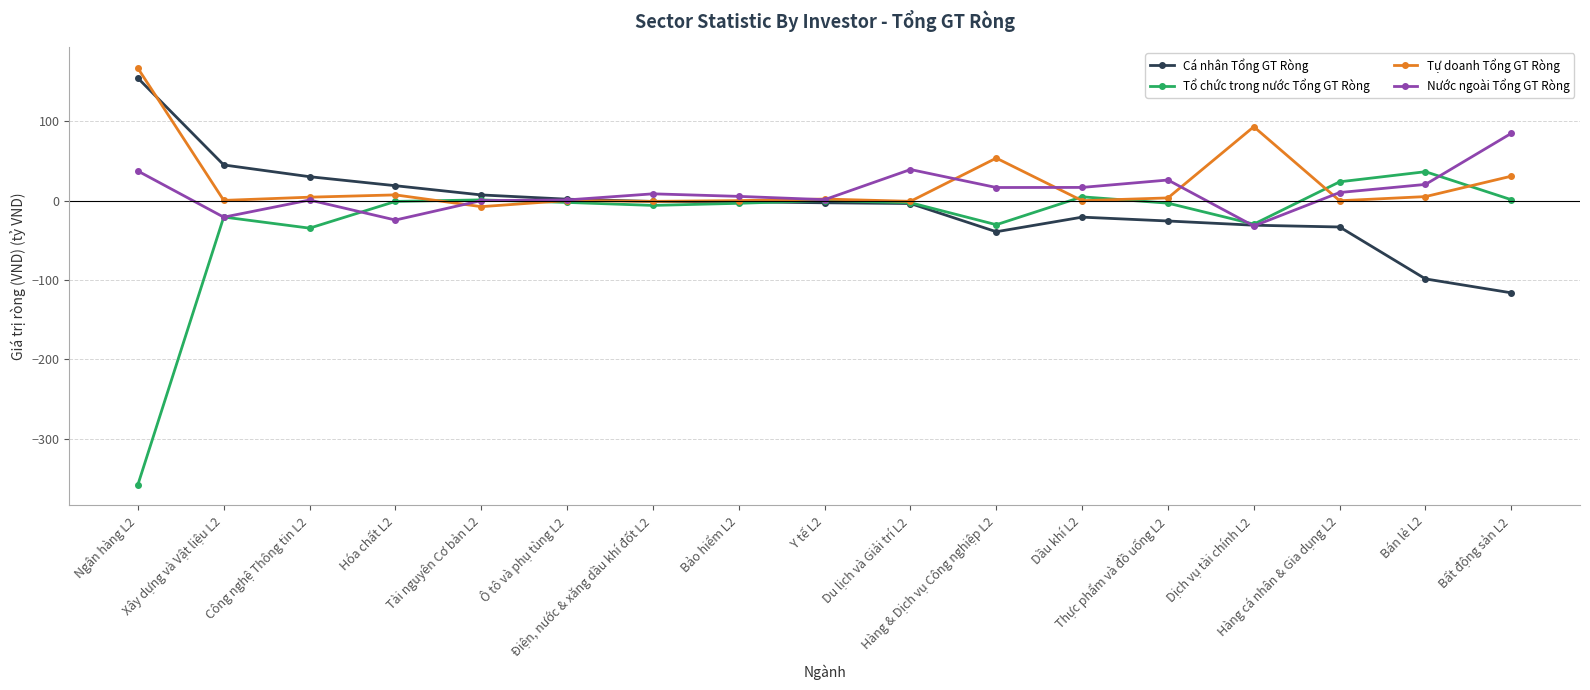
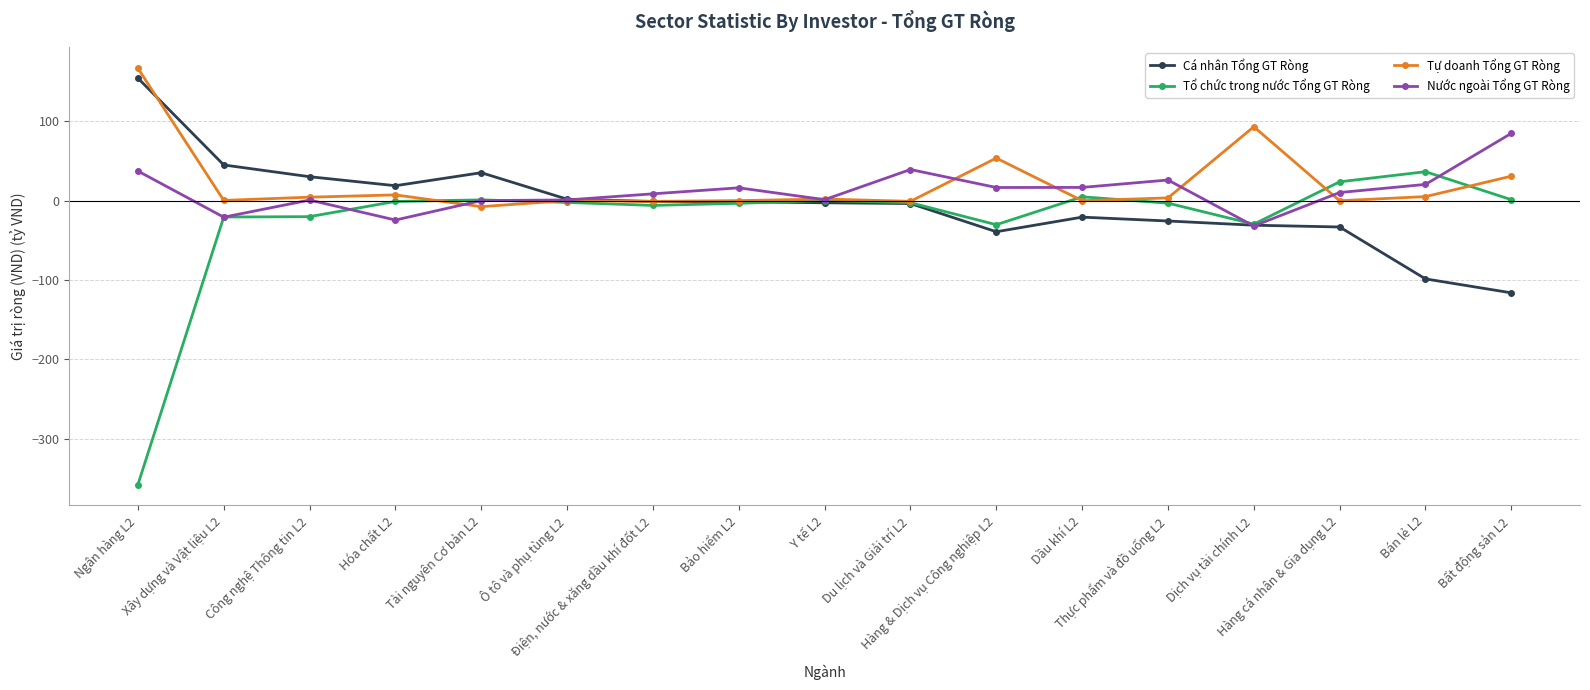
Tổ chức trong nước Tổng GT Ròng, Công nghệ Thông tin L2: -30 -> -20
Cá nhân Tổng GT Ròng, Tài nguyên Cơ bản L2: 10 -> 40
Nước ngoài Tổng GT Ròng, Bảo hiểm L2: 10 -> 20
